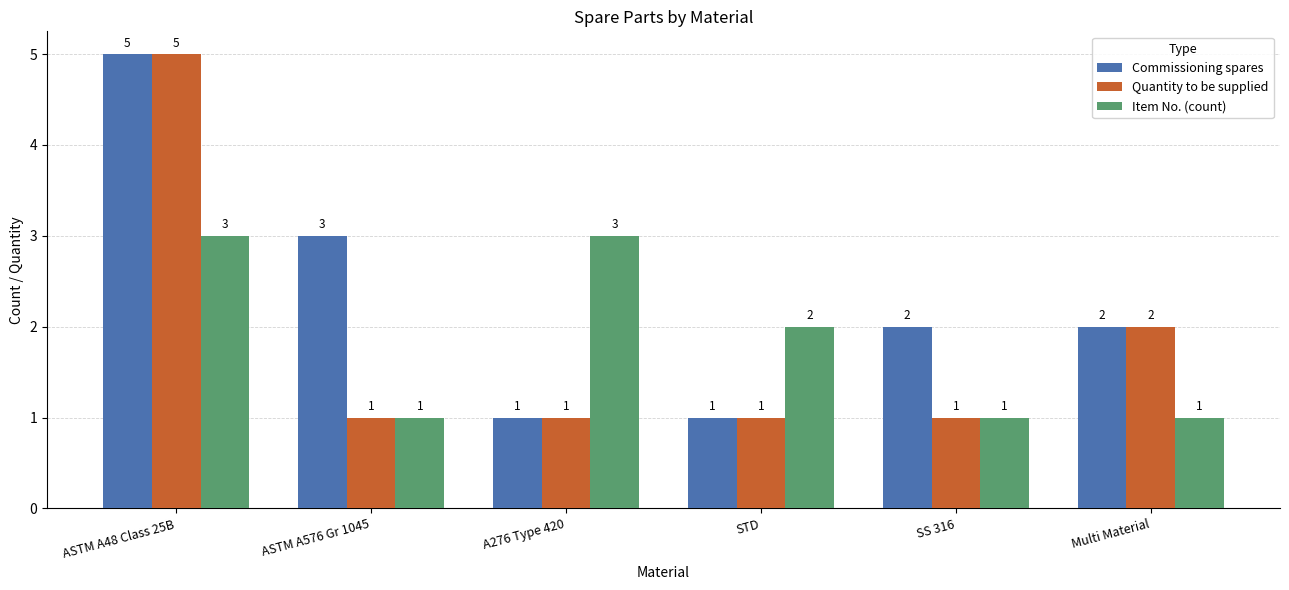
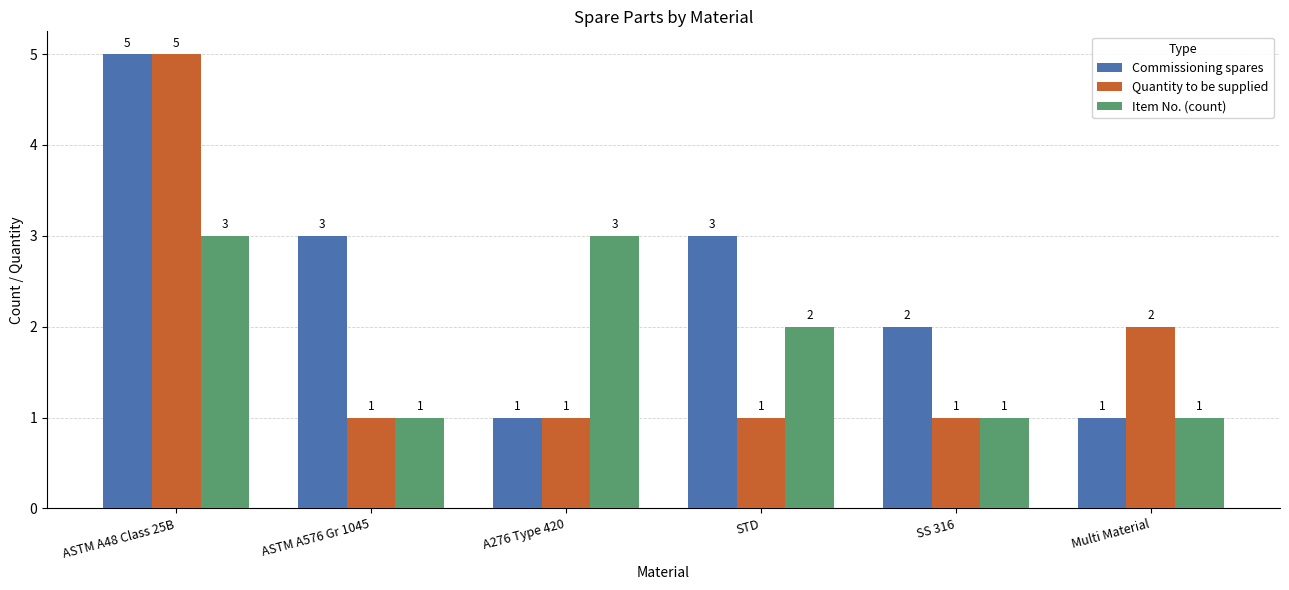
Commissioning spares, STD: 1 -> 3
Commissioning spares, Multi Material: 2 -> 1
